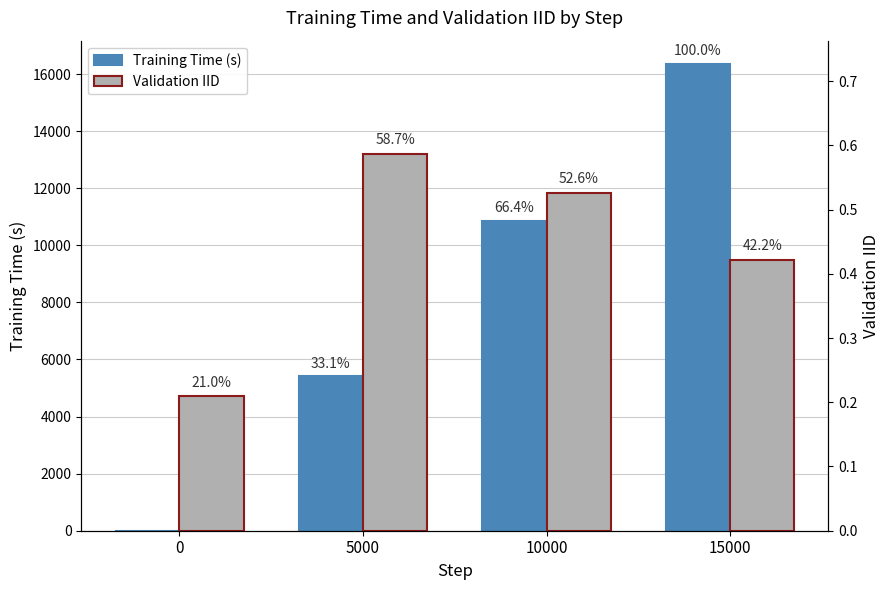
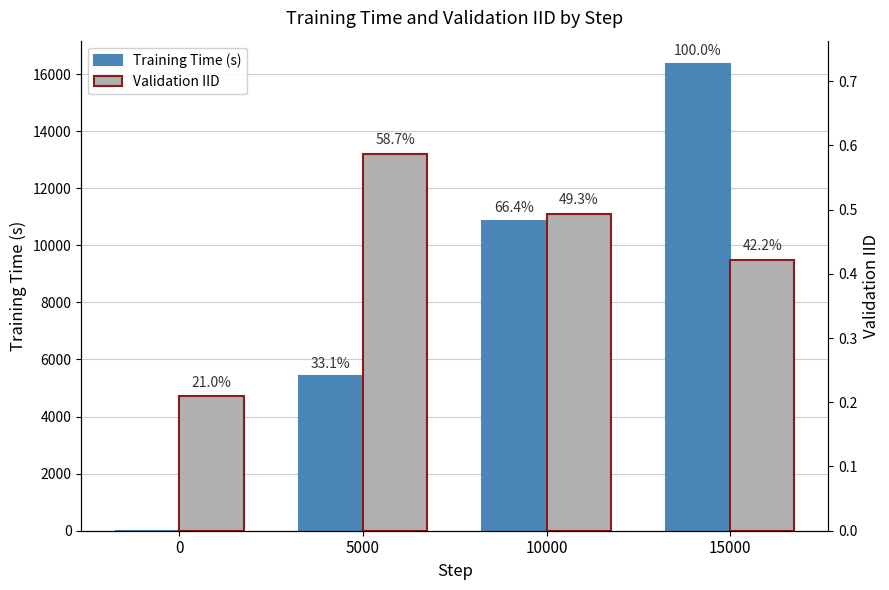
Validation IID, 10000: 52.6% -> 49.3%
